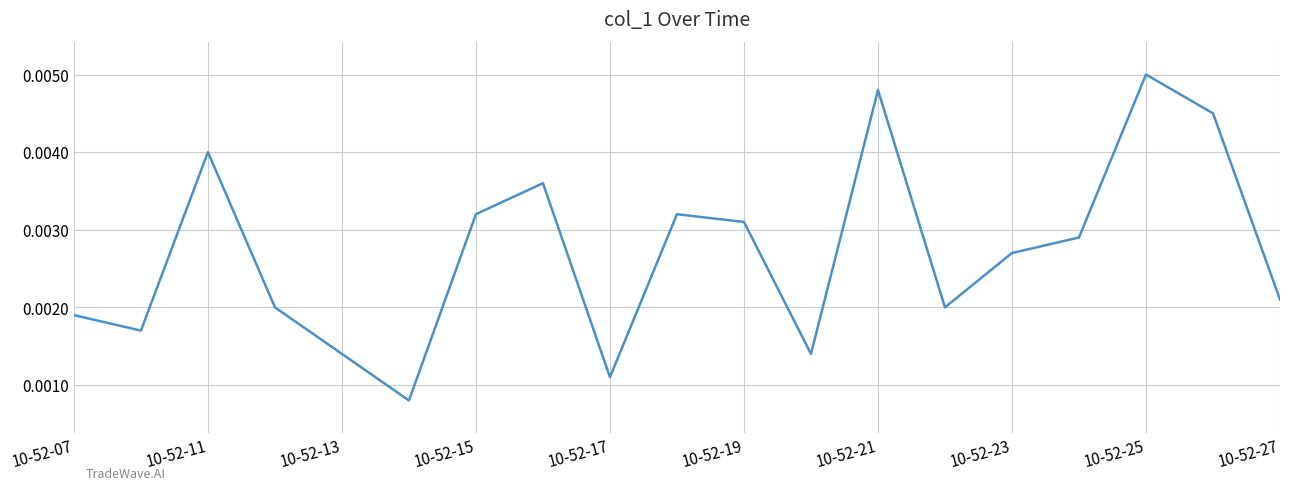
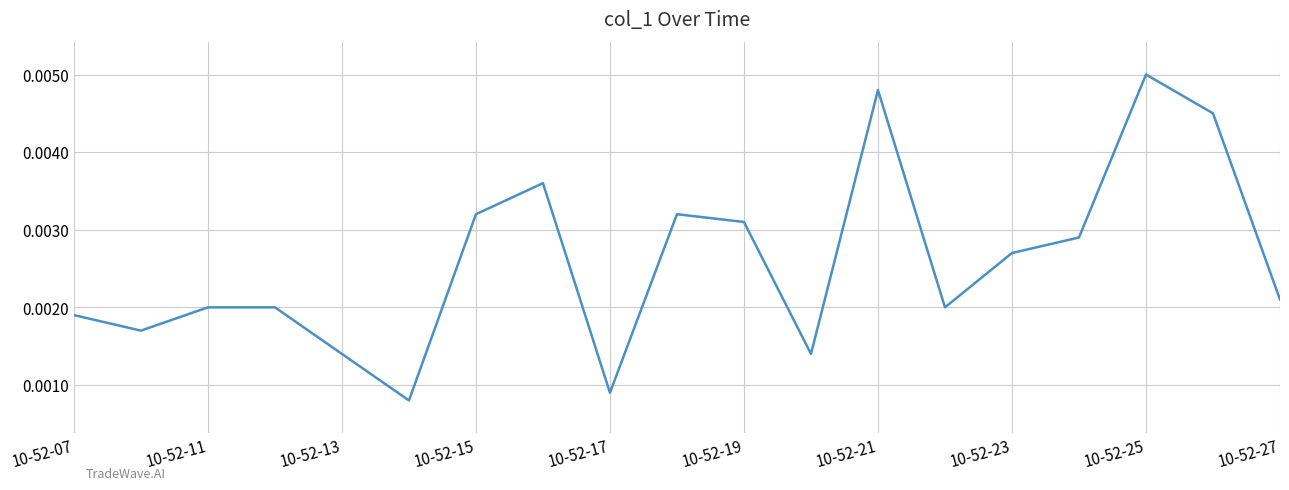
10-52-11: 0.004 -> 0.002
10-52-17: 0.0011 -> 0.0009
